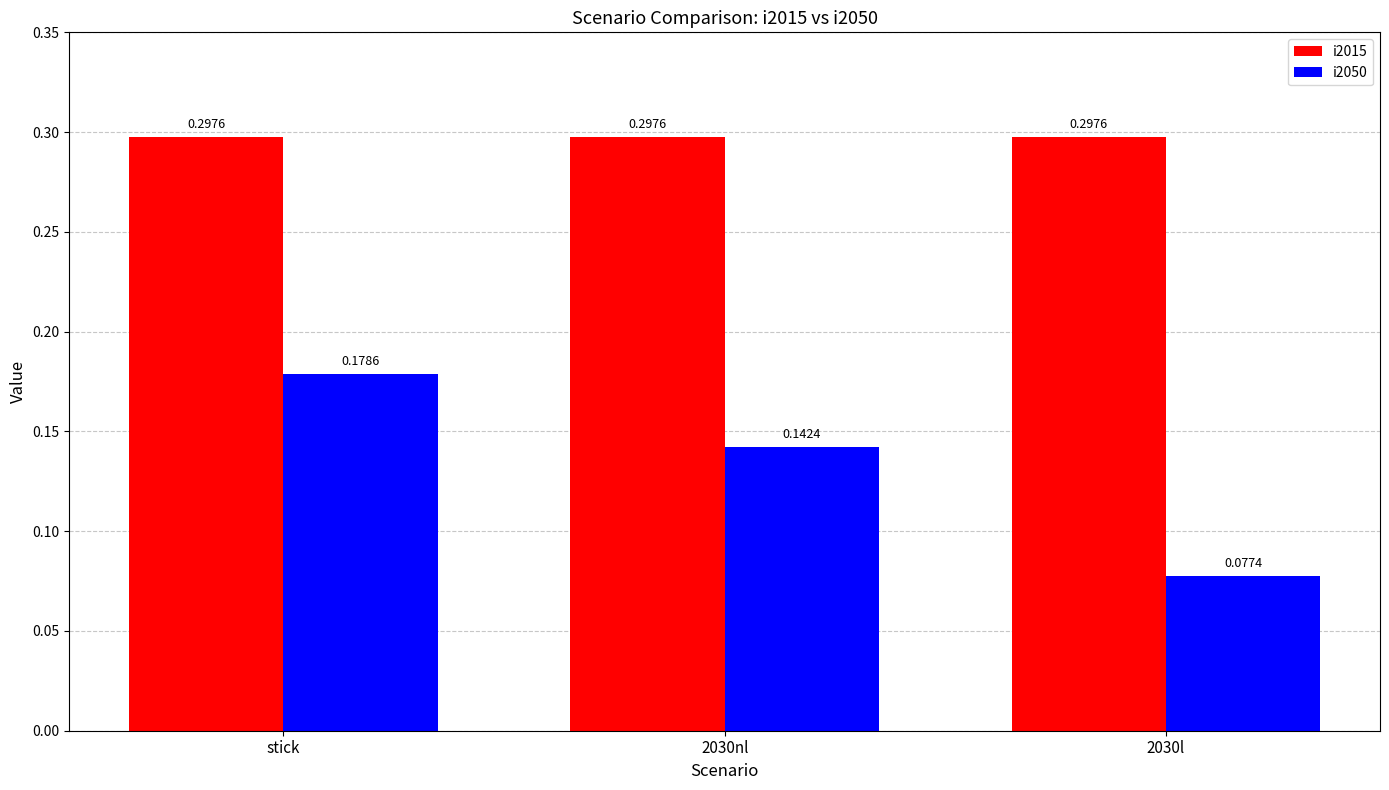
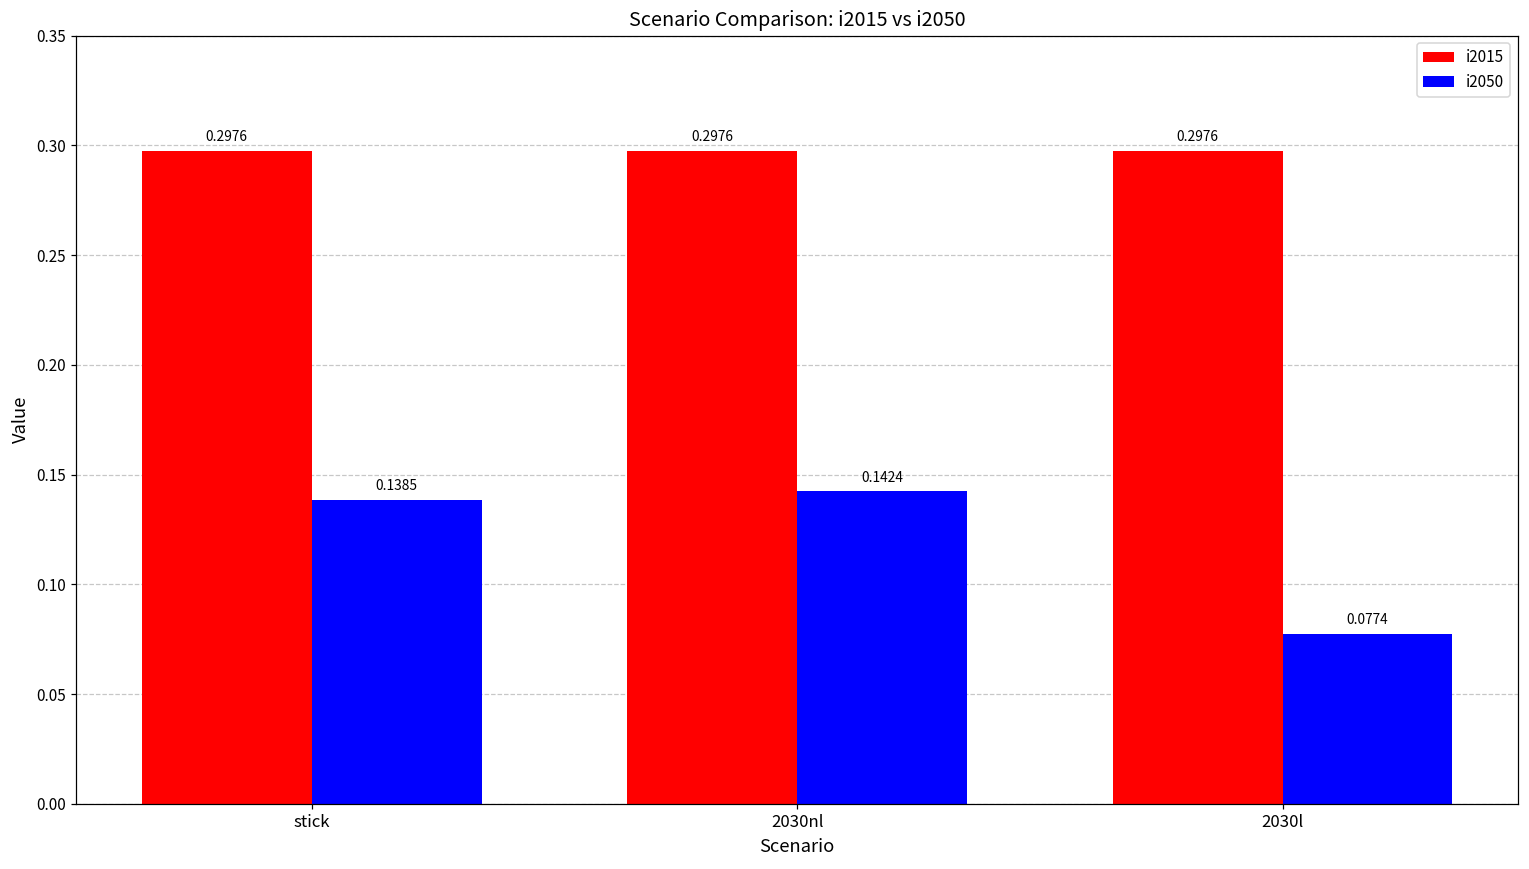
i2050, stick: 0.1786 -> 0.1385
